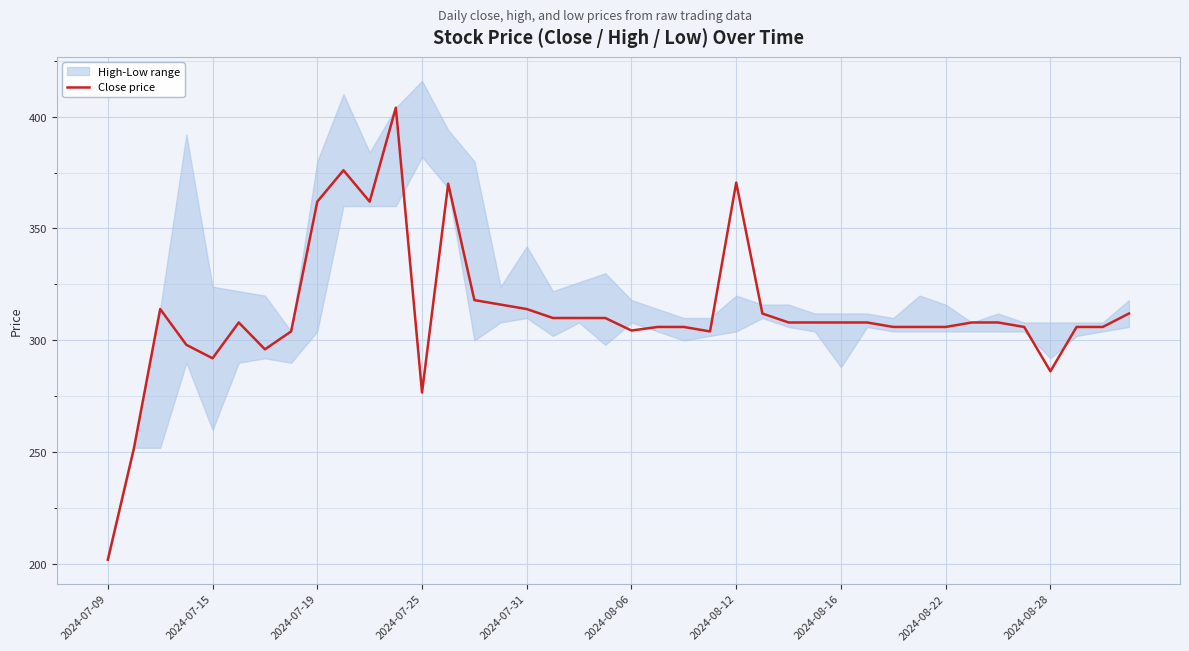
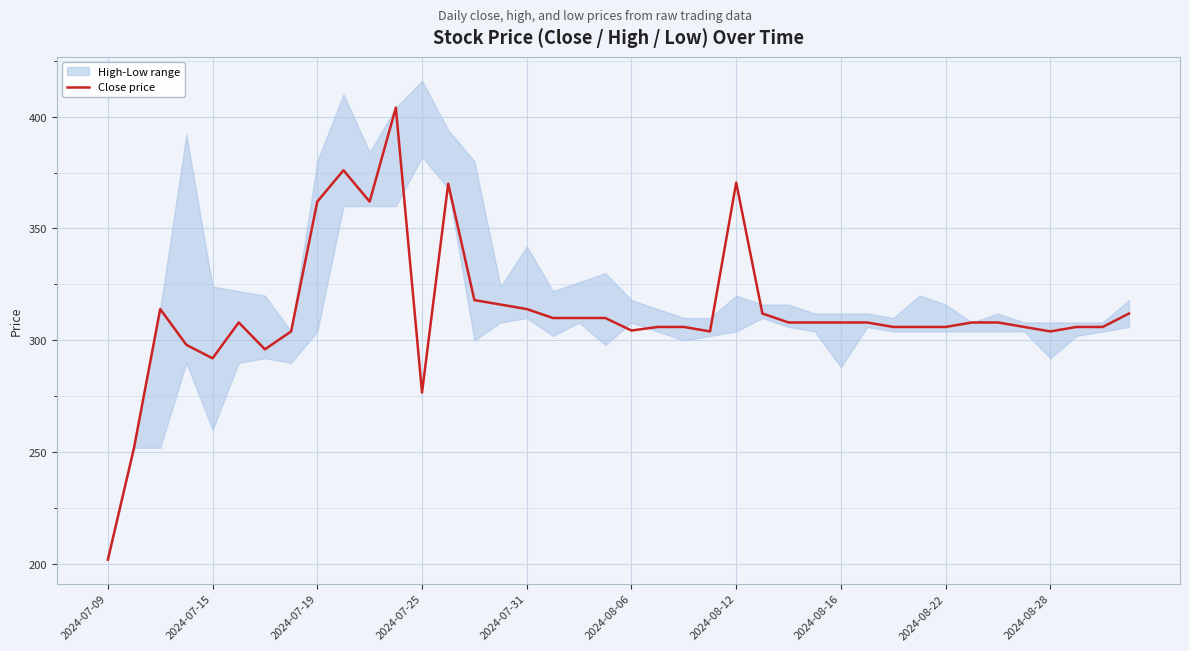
Close price, 2024-08-28: 286 -> 304
